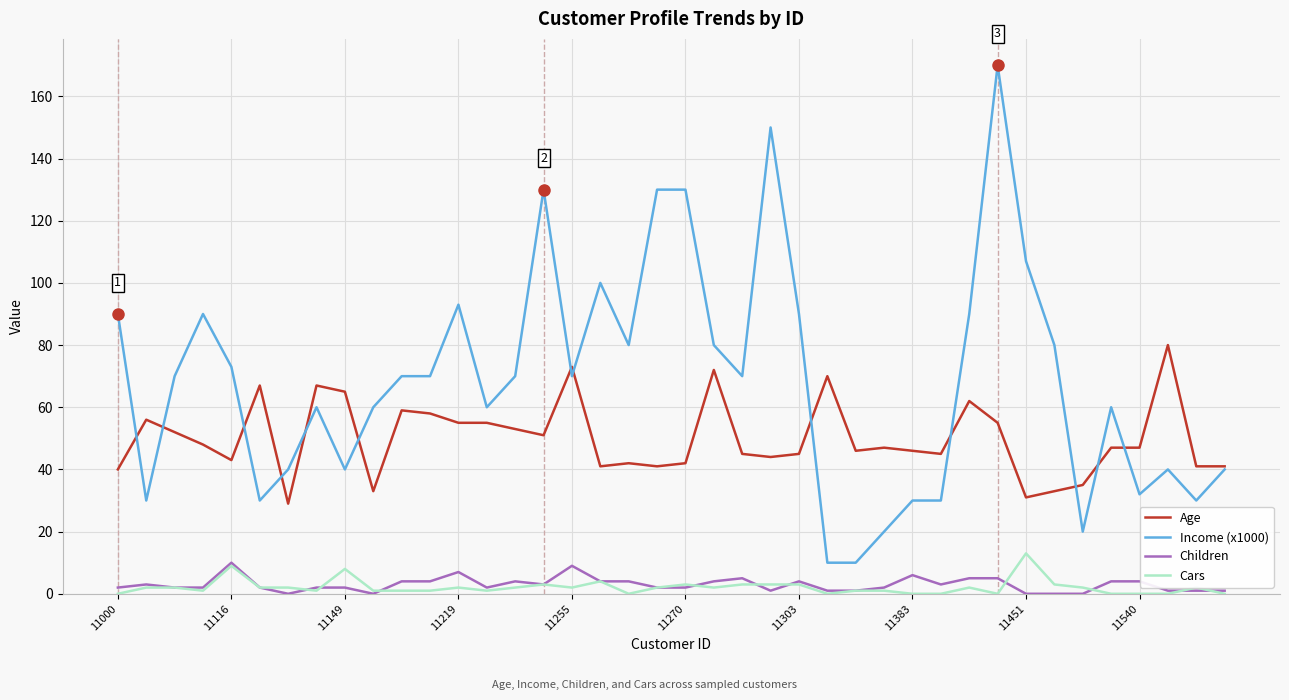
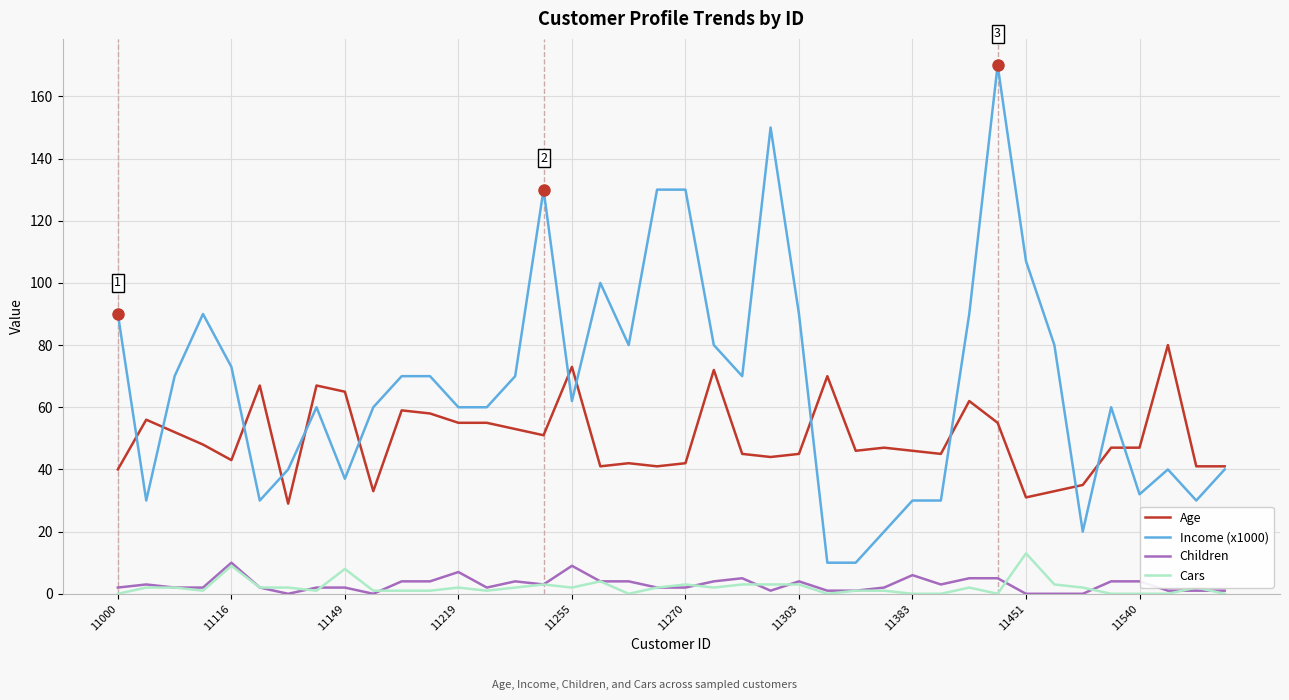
Income (x1000), 11149: 40 -> 37
Income (x1000), 11219: 93 -> 60
Income (x1000), 11255: 70 -> 62
